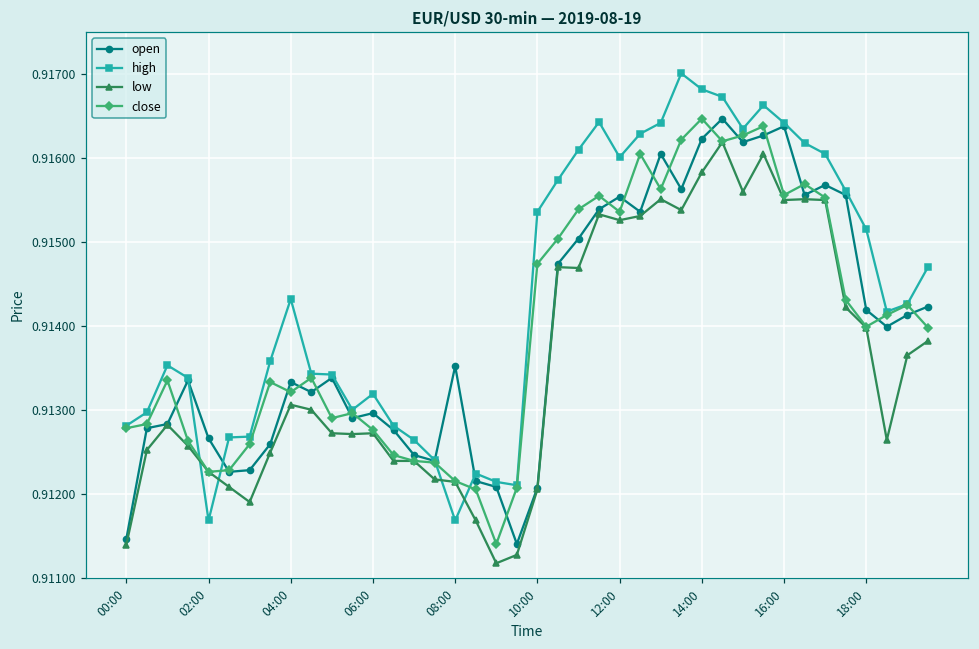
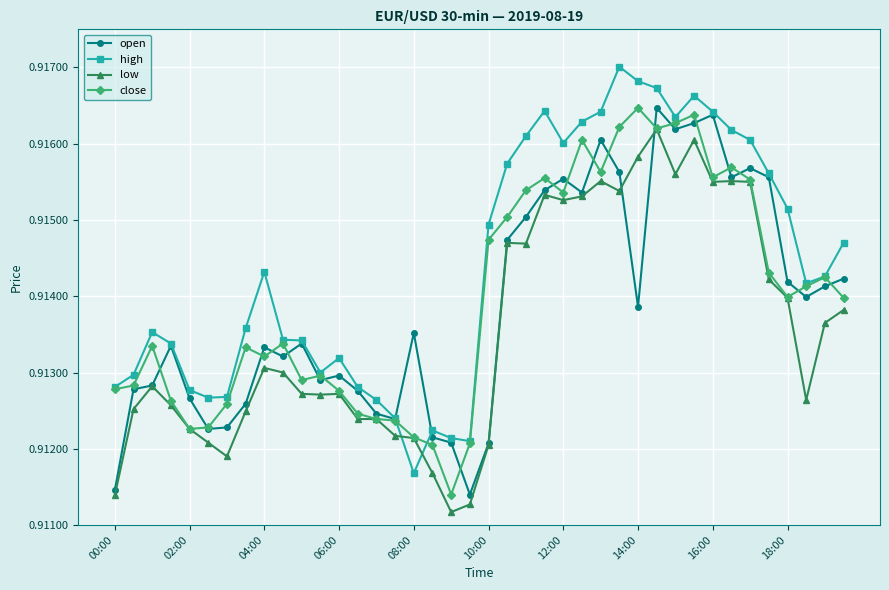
high, 02:00: 0.9117 -> 0.9128
high, 10:00: 0.9154 -> 0.9149
open, 14:00: 0.9162 -> 0.9139
